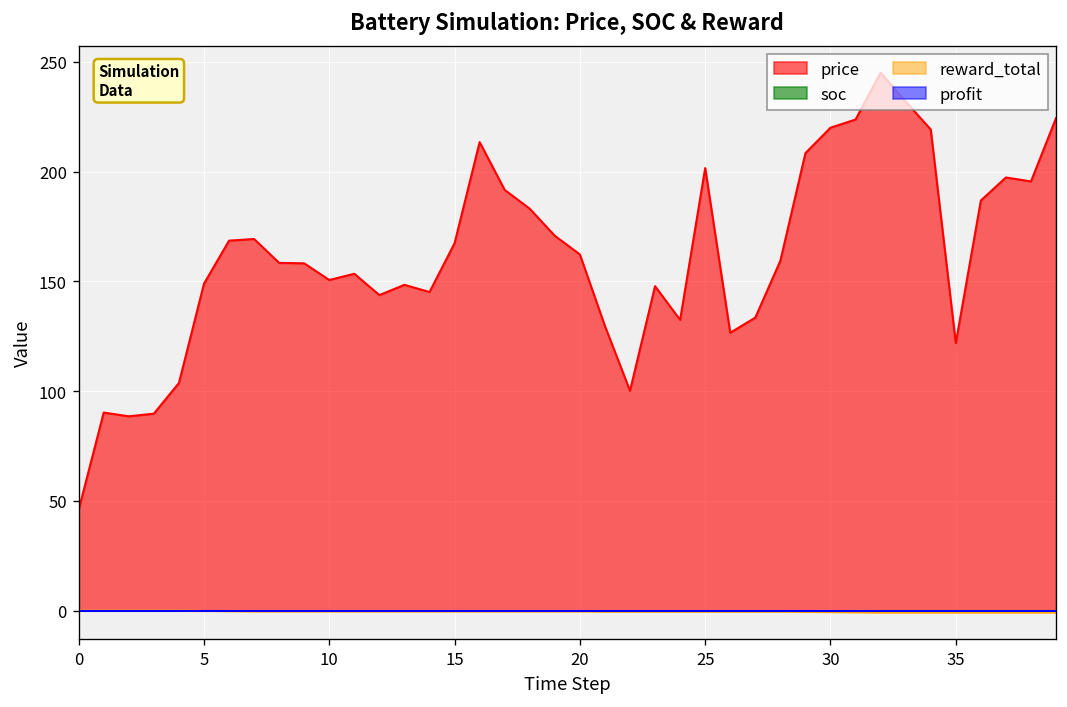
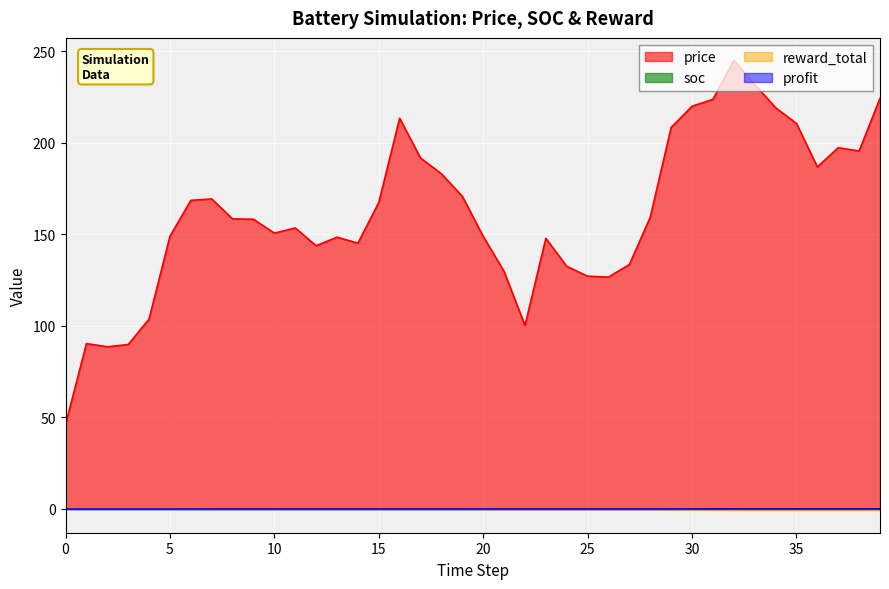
price, 20: 162 -> 149
price, 25: 202 -> 127
price, 35: 122 -> 211
